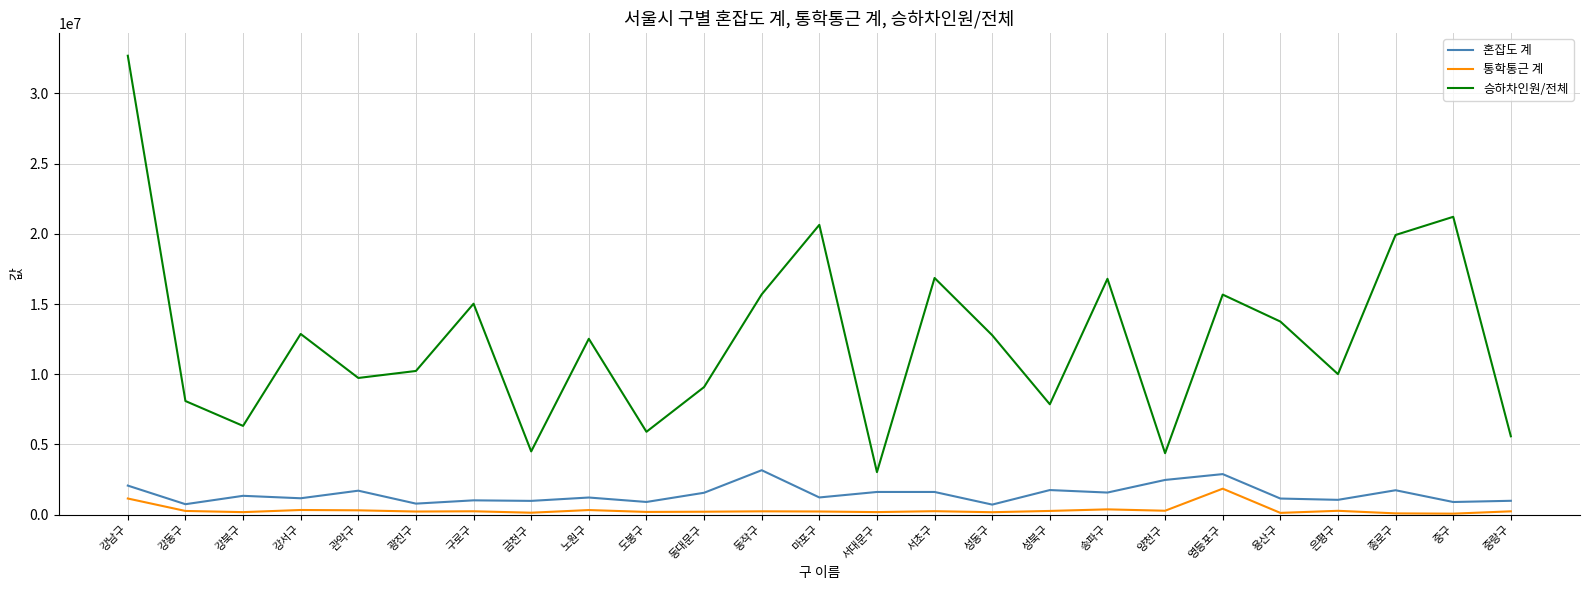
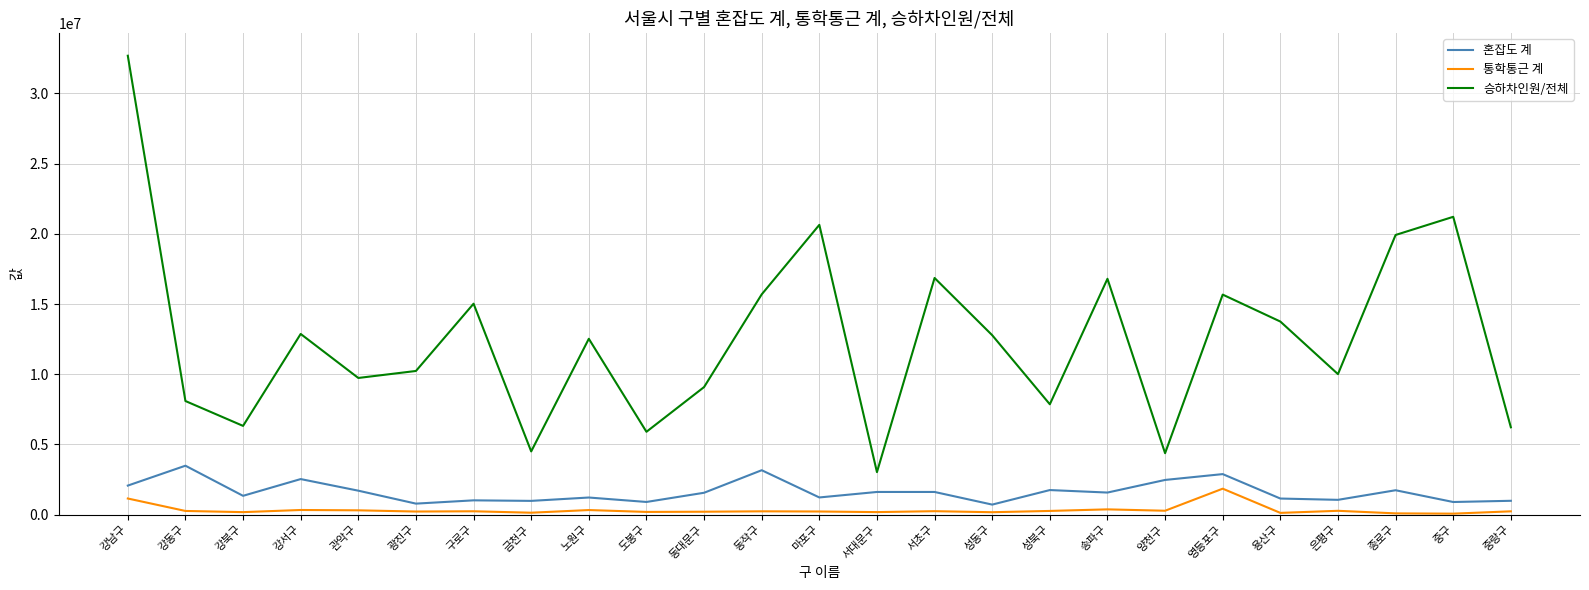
혼잡도 계, 강동구: 700000 -> 3500000
혼잡도 계, 강서구: 1200000 -> 2500000
승하차인원/전체, 중랑구: 5600000 -> 6200000
